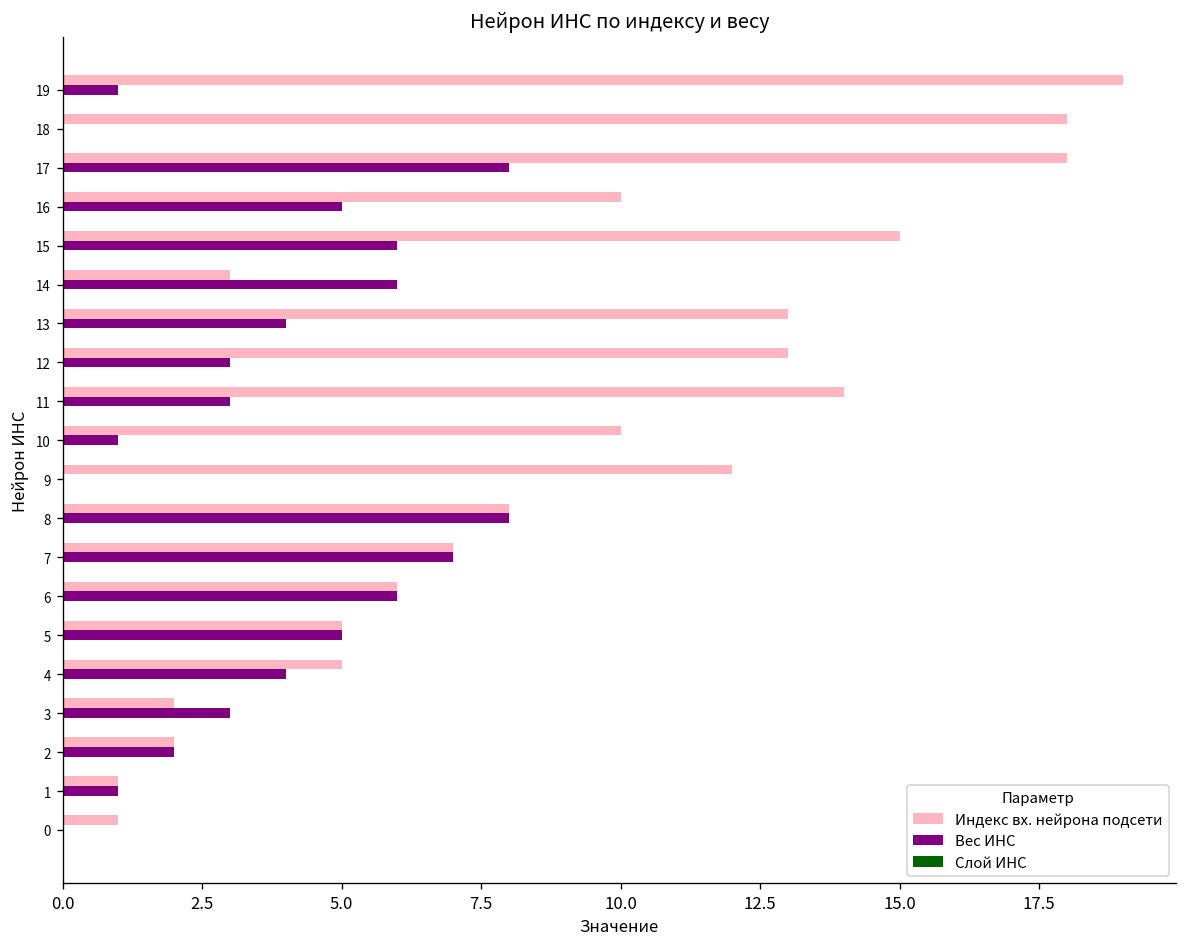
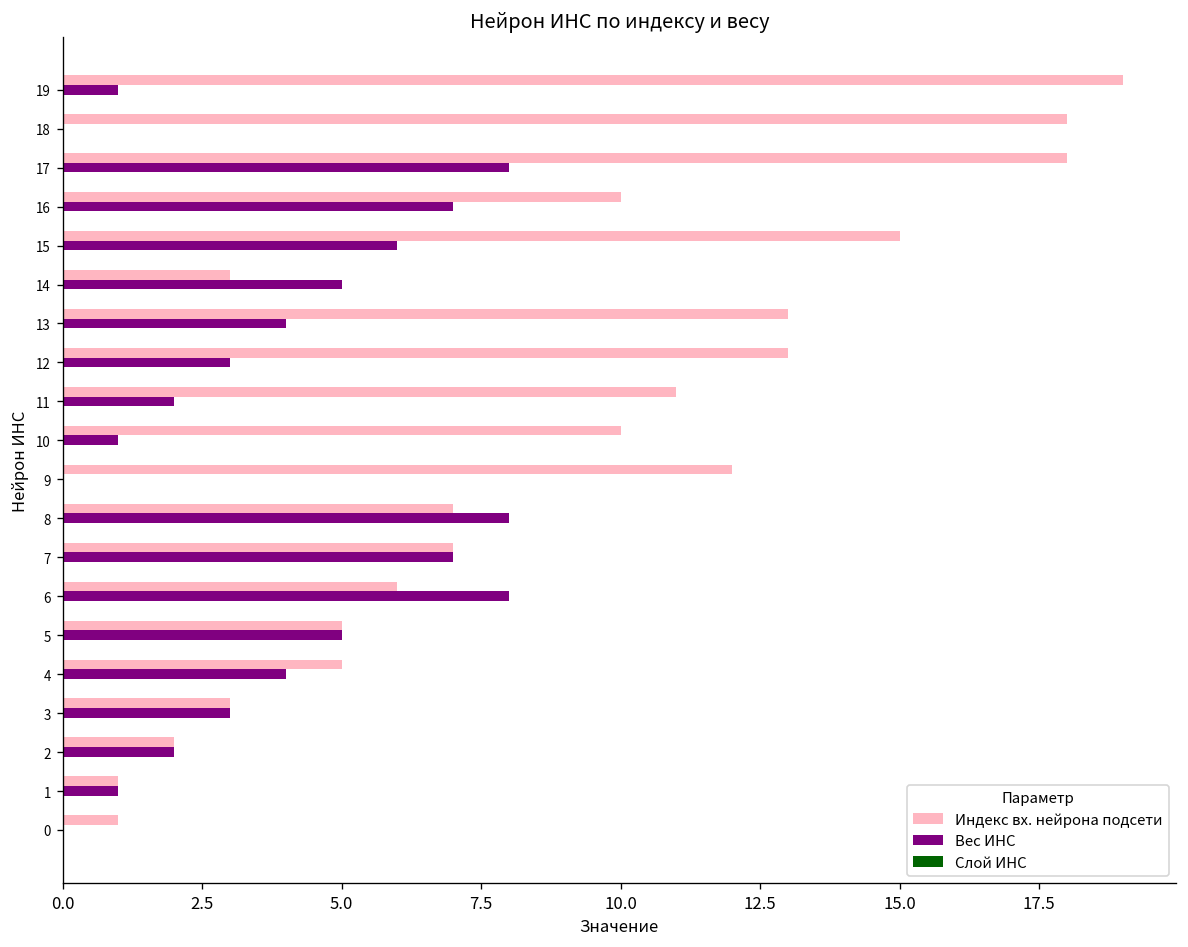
Вес ИНС, 16: 5 -> 7
Вес ИНС, 14: 6 -> 5
Индекс вх. нейрона подсети, 11: 14 -> 11
Вес ИНС, 11: 3 -> 2
Индекс вх. нейрона подсети, 8: 8 -> 7
Вес ИНС, 6: 6 -> 8
Индекс вх. нейрона подсети, 3: 2 -> 3
